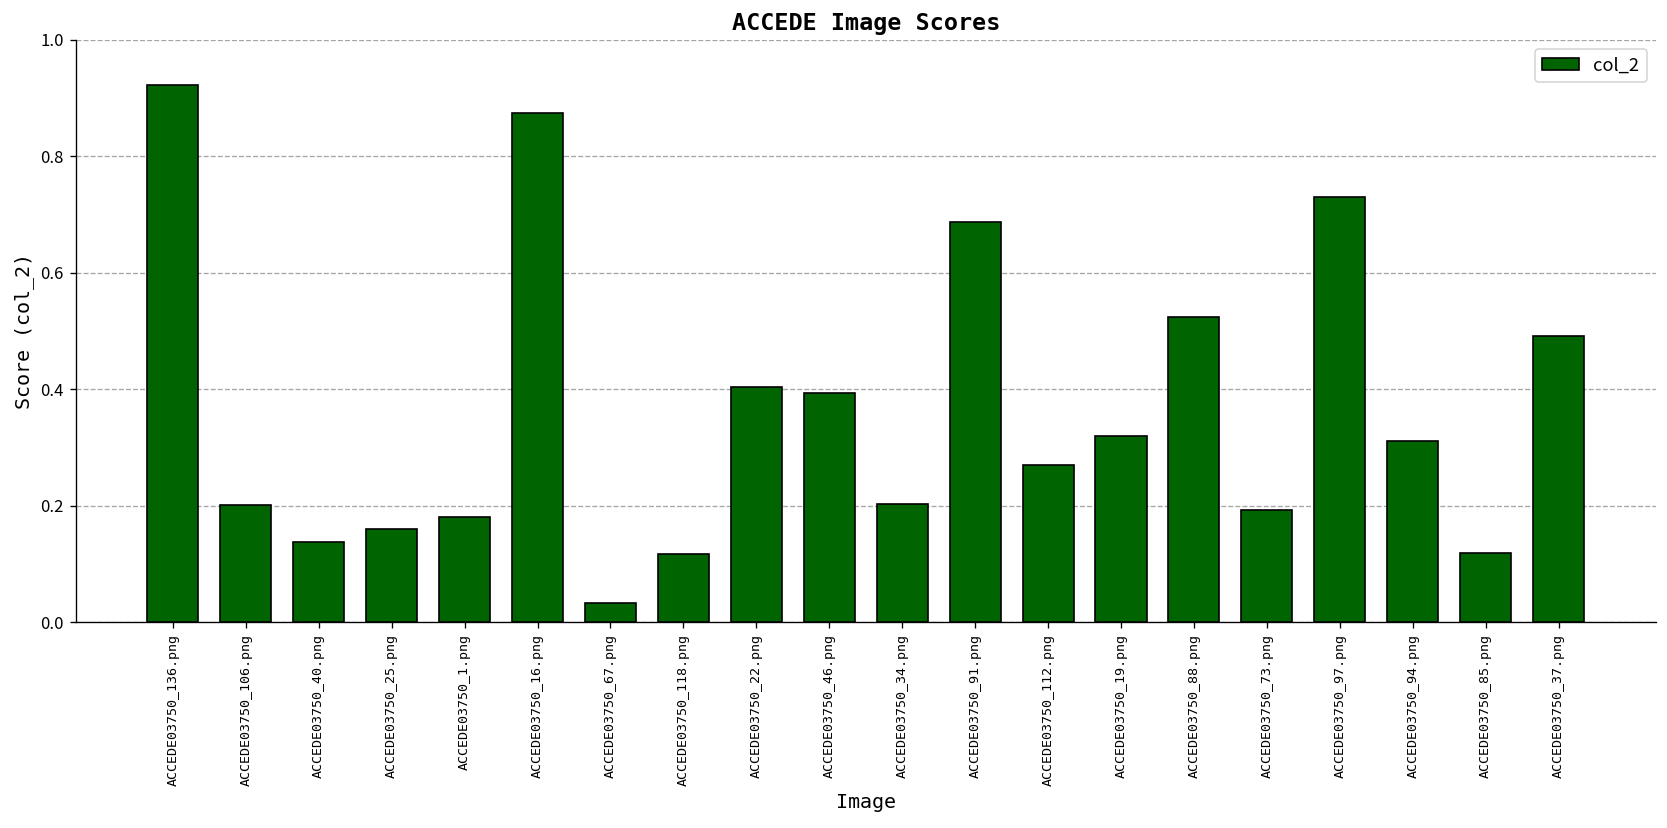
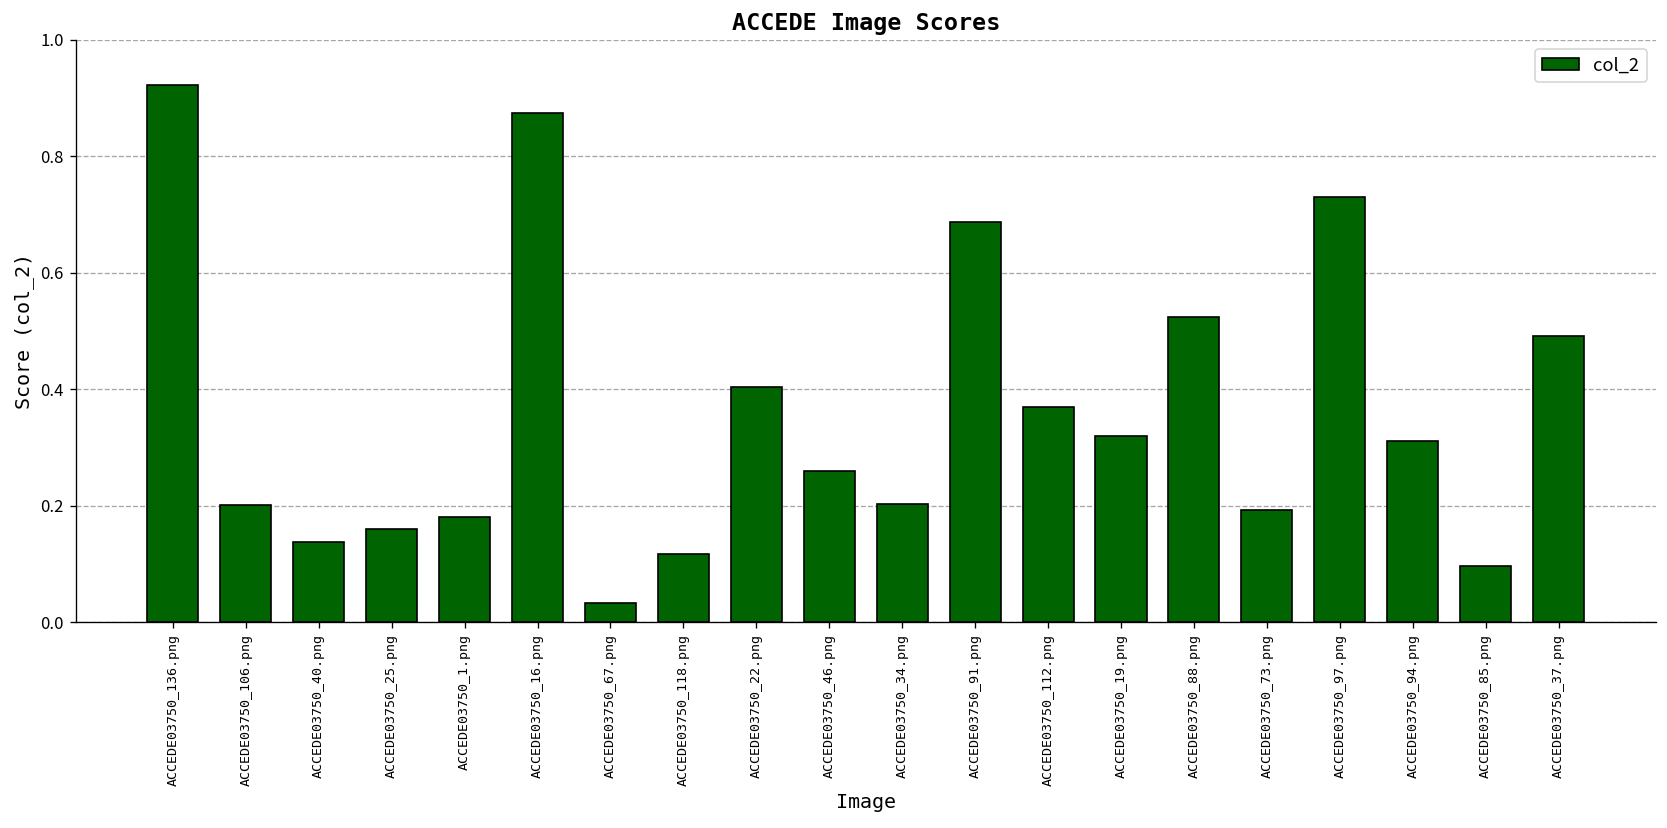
ACCEDE03750_46.png: 0.39 -> 0.26
ACCEDE03750_112.png: 0.27 -> 0.37
ACCEDE03750_85.png: 0.12 -> 0.10
